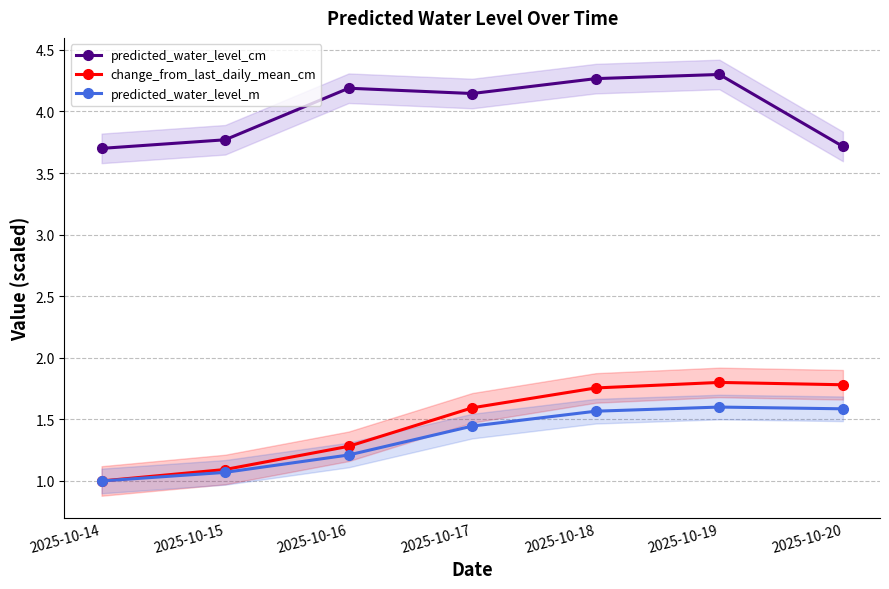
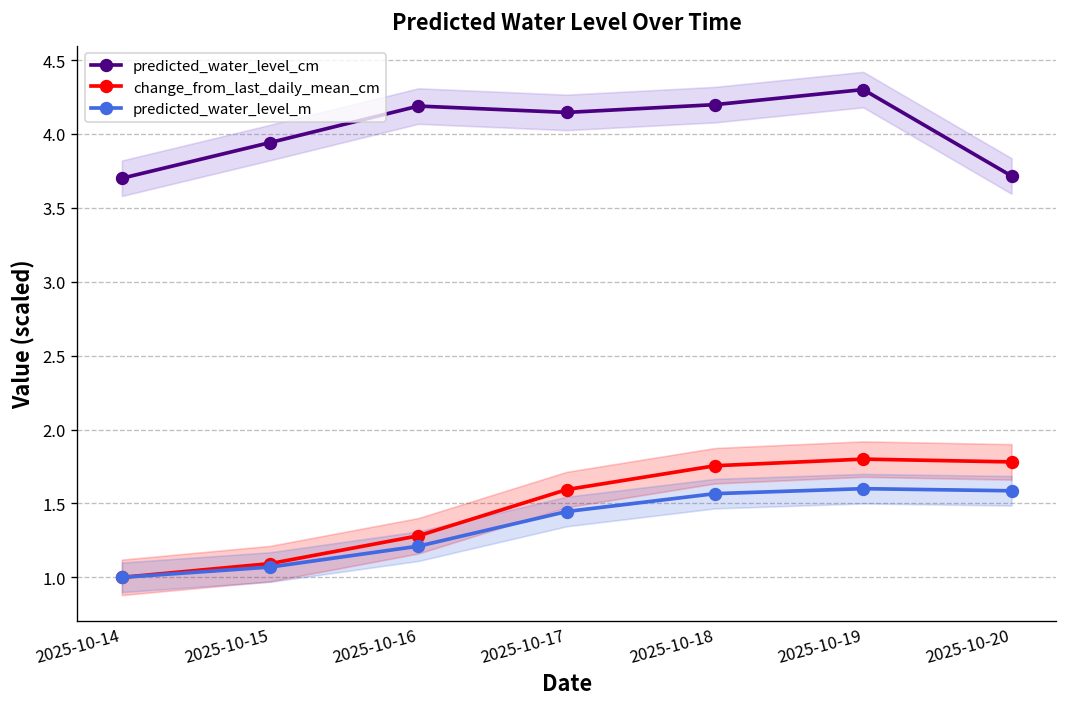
predicted_water_level_cm, 2025-10-15: 3.77 -> 3.94
predicted_water_level_cm, 2025-10-18: 4.27 -> 4.20
